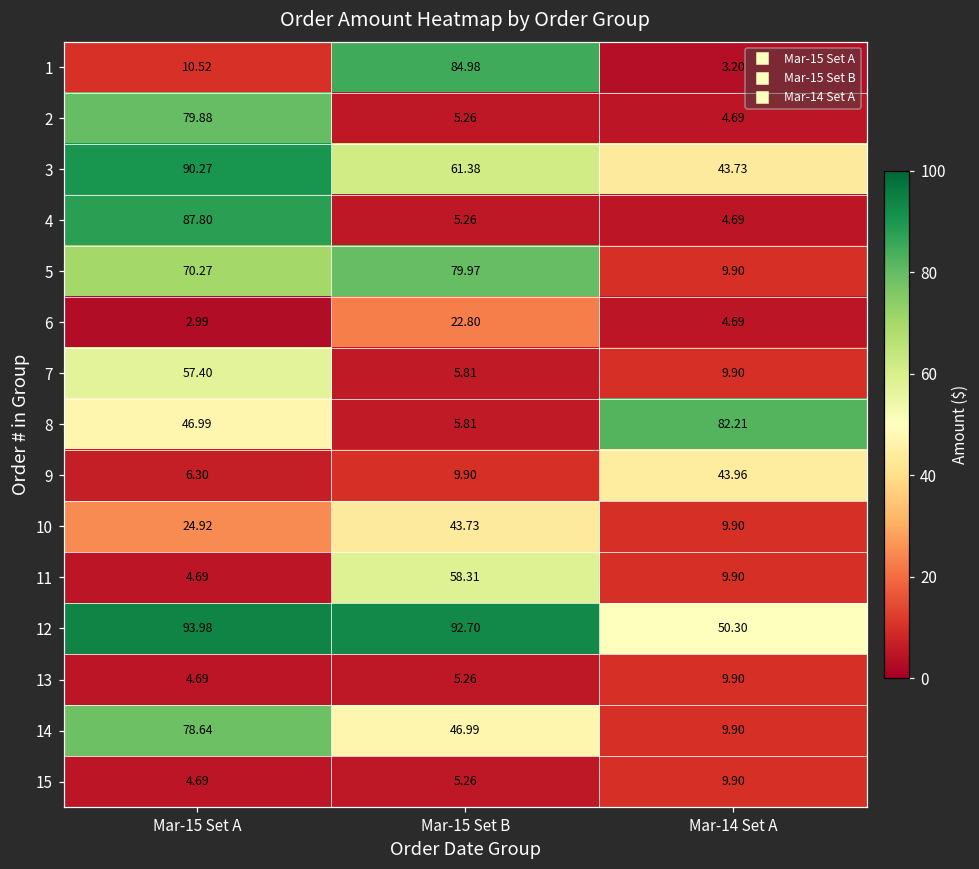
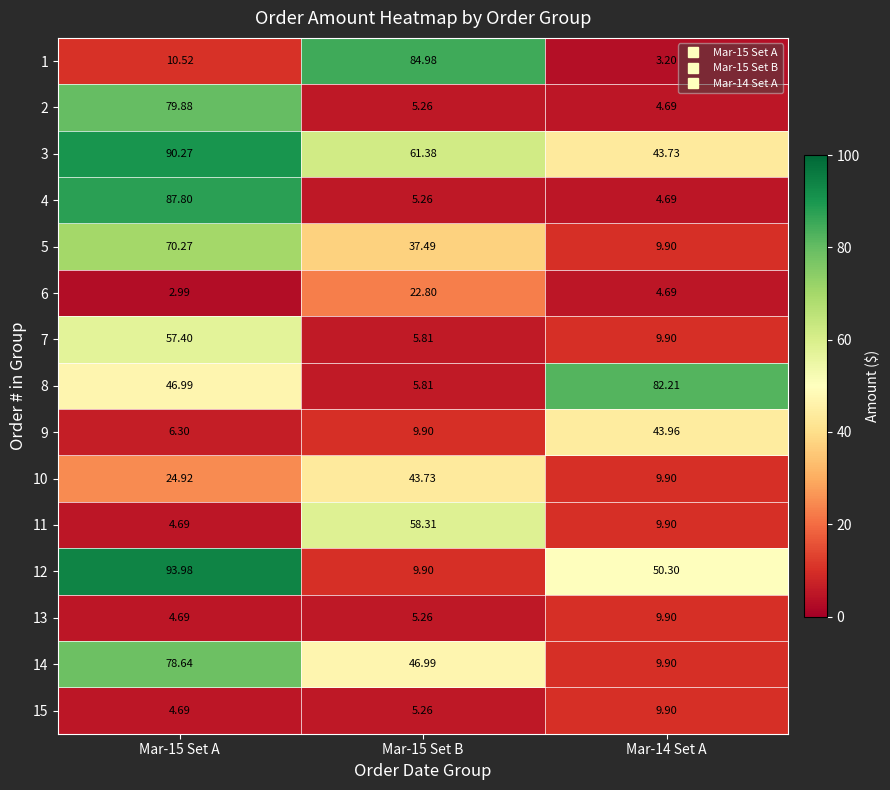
5, Mar-15 Set B: 79.97 -> 37.49
12, Mar-15 Set B: 92.70 -> 9.90
